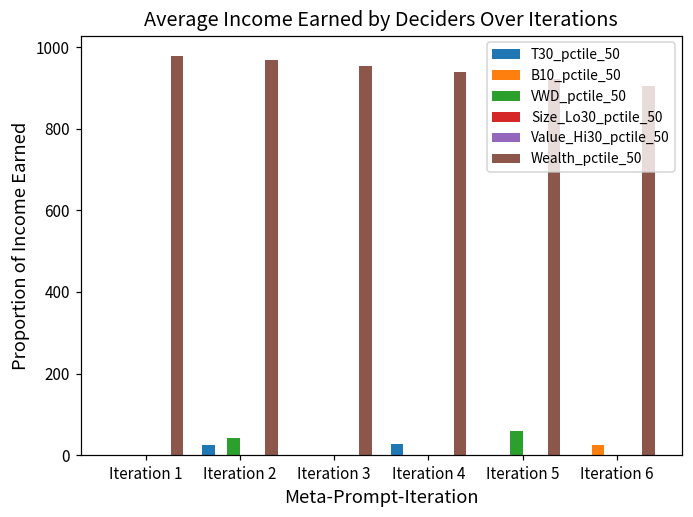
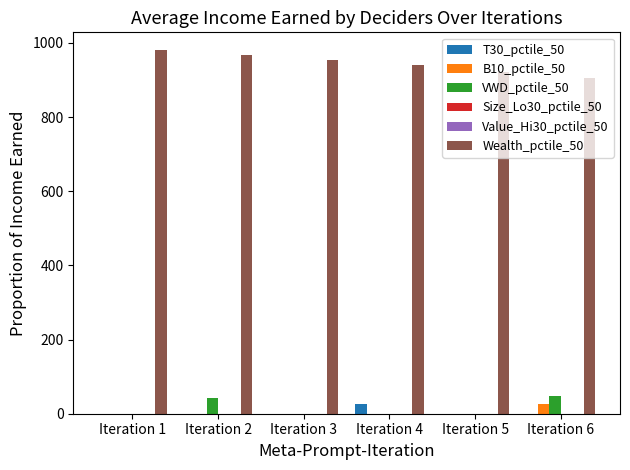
T30_pctile_50, Iteration 2: 20 -> 0
VWD_pctile_50, Iteration 5: 60 -> 0
VWD_pctile_50, Iteration 6: 0 -> 50
